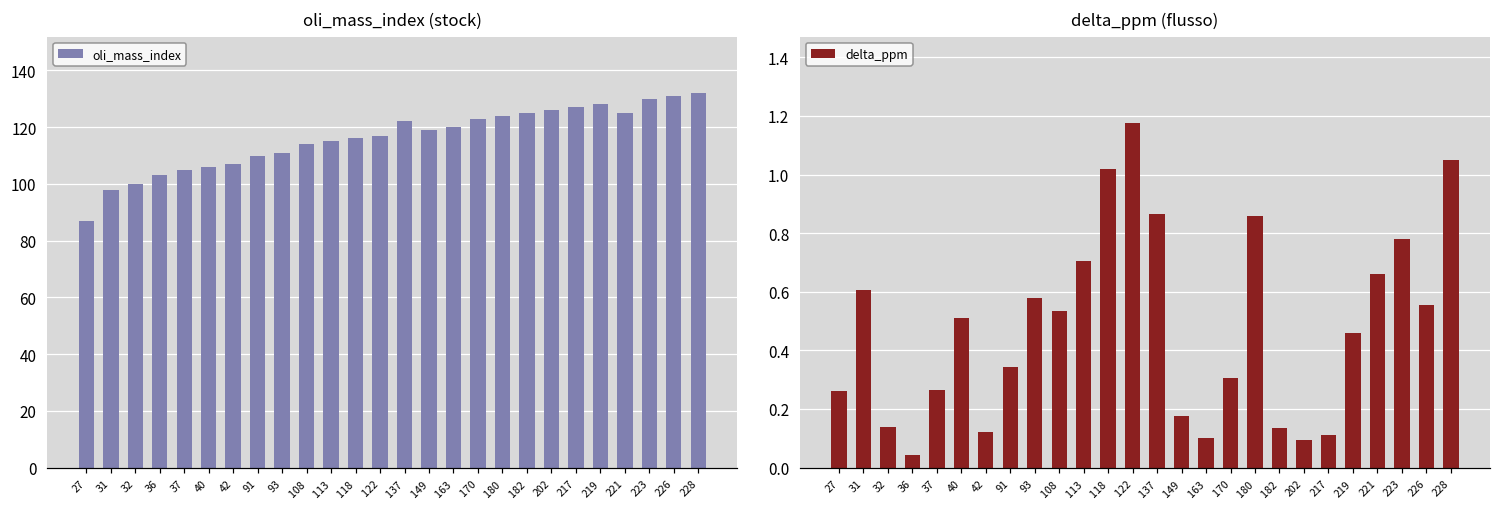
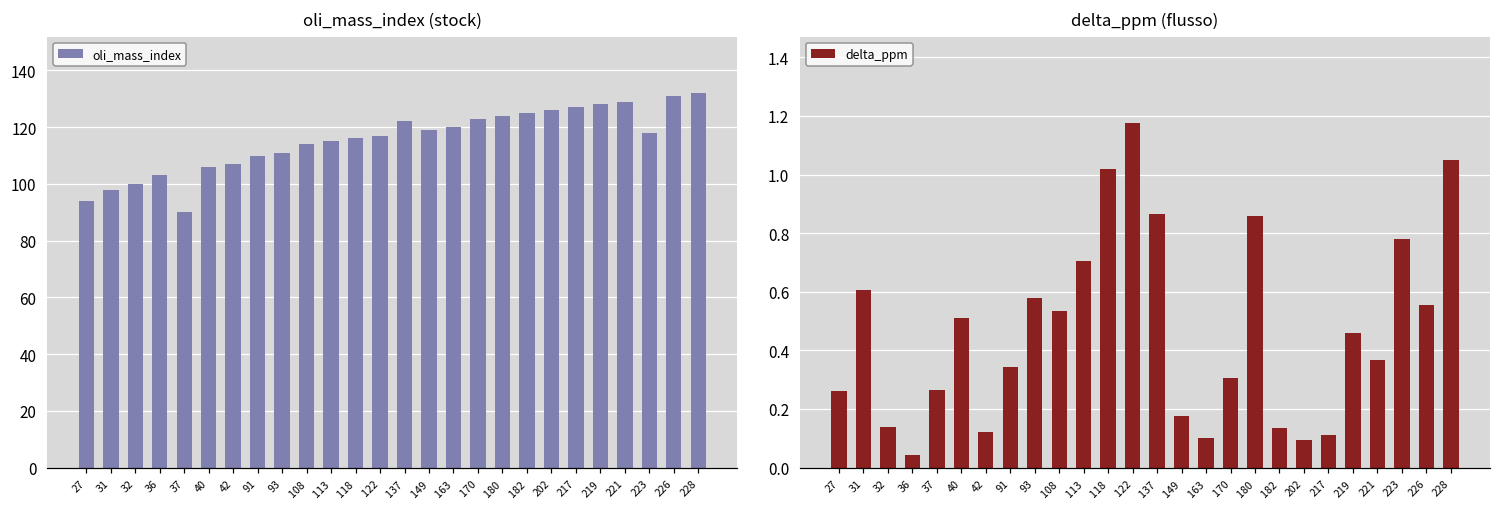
oli_mass_index (stock), 27: 87 -> 94
oli_mass_index (stock), 37: 105 -> 90
oli_mass_index (stock), 221: 125 -> 129
oli_mass_index (stock), 223: 130 -> 118
delta_ppm (flusso), 221: 0.66 -> 0.37
